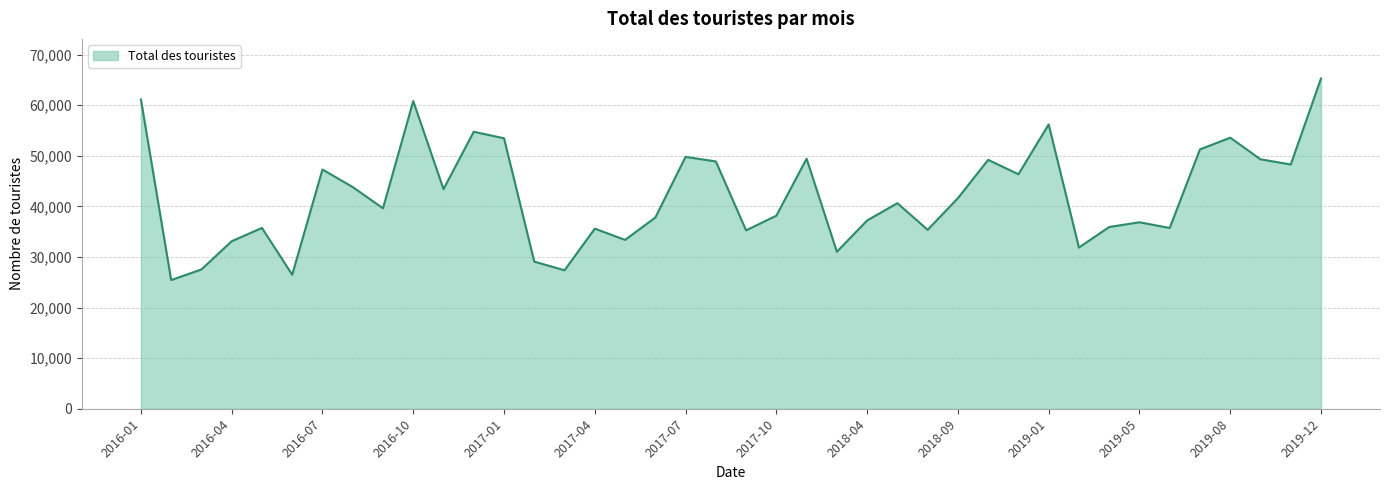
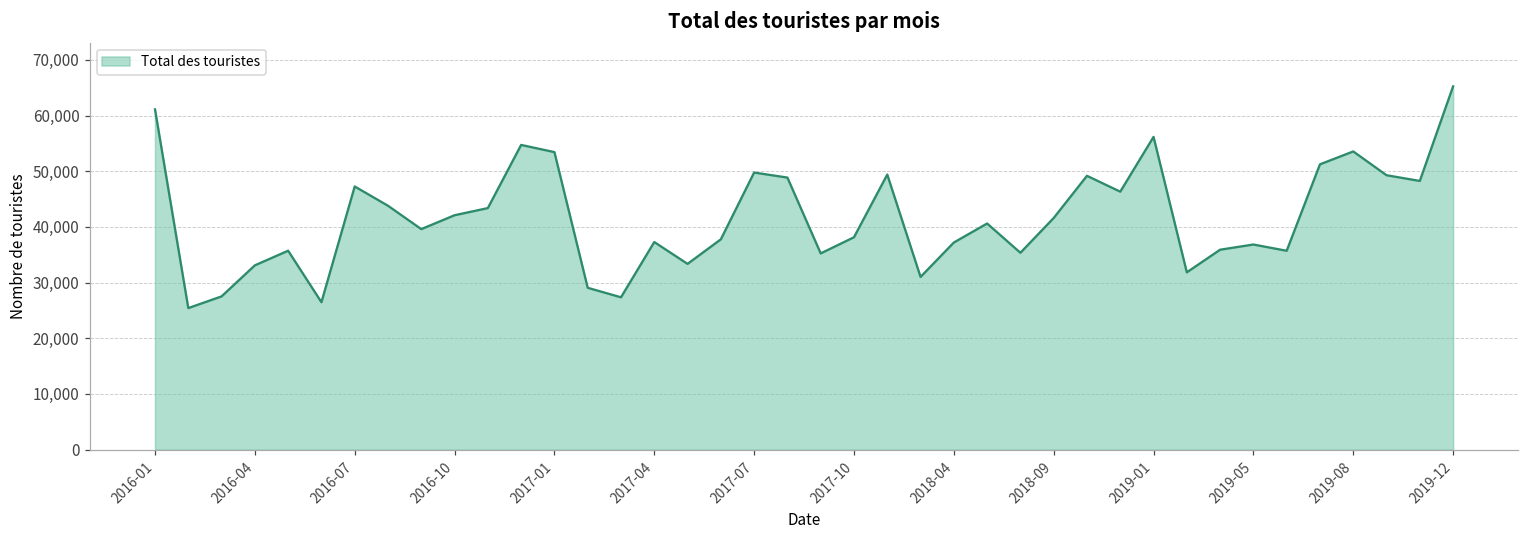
2016-10: 61,000 -> 42,000
2017-04: 36,000 -> 37,000
